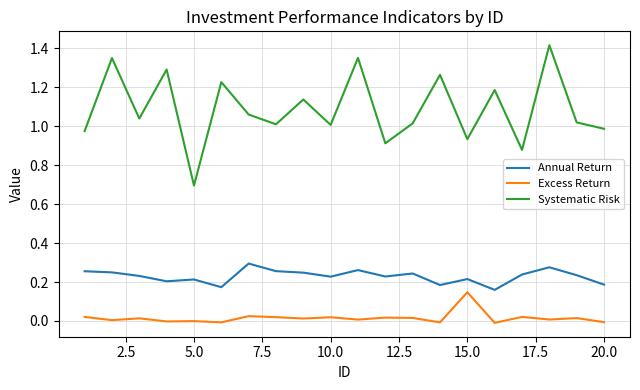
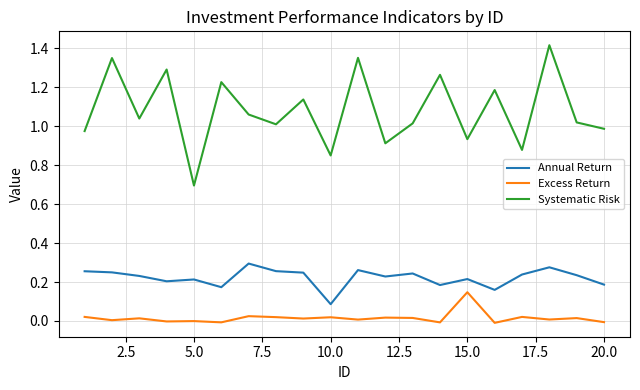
Annual Return, 10.0: 0.23 -> 0.09
Systematic Risk, 10.0: 1.01 -> 0.85
